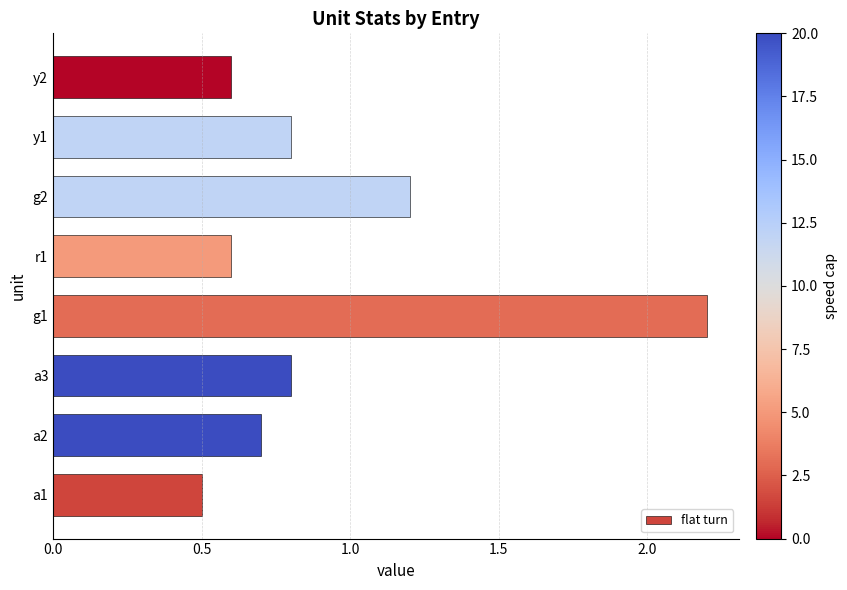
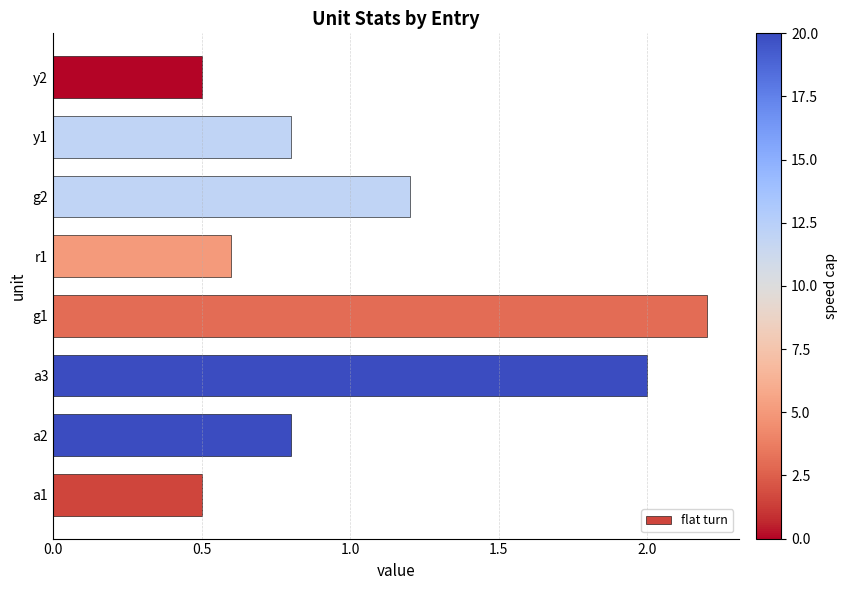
y2: 0.6 -> 0.5
a3: 0.8 -> 2.0
a2: 0.7 -> 0.8
